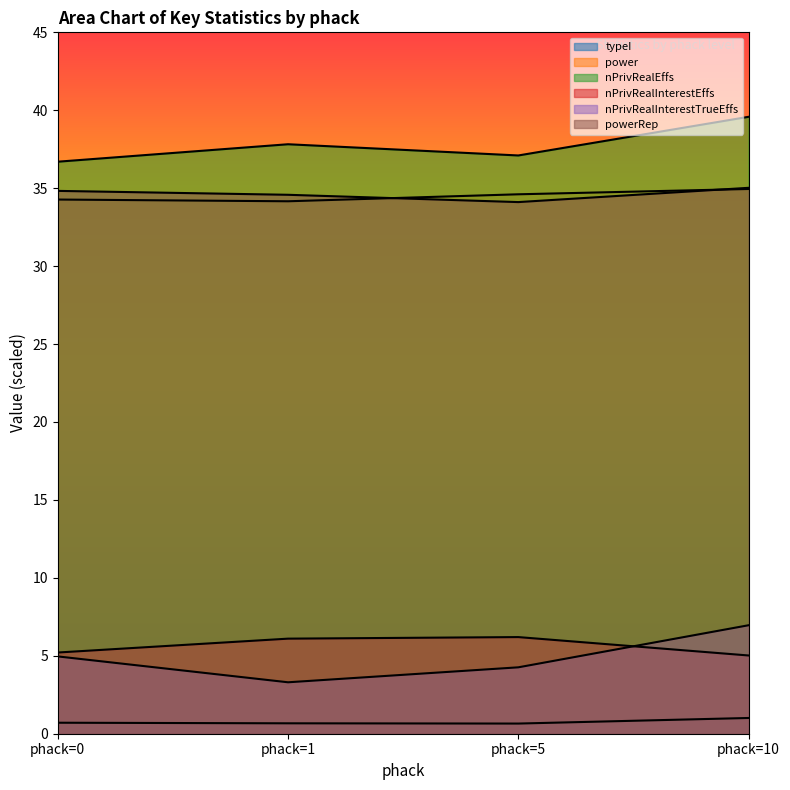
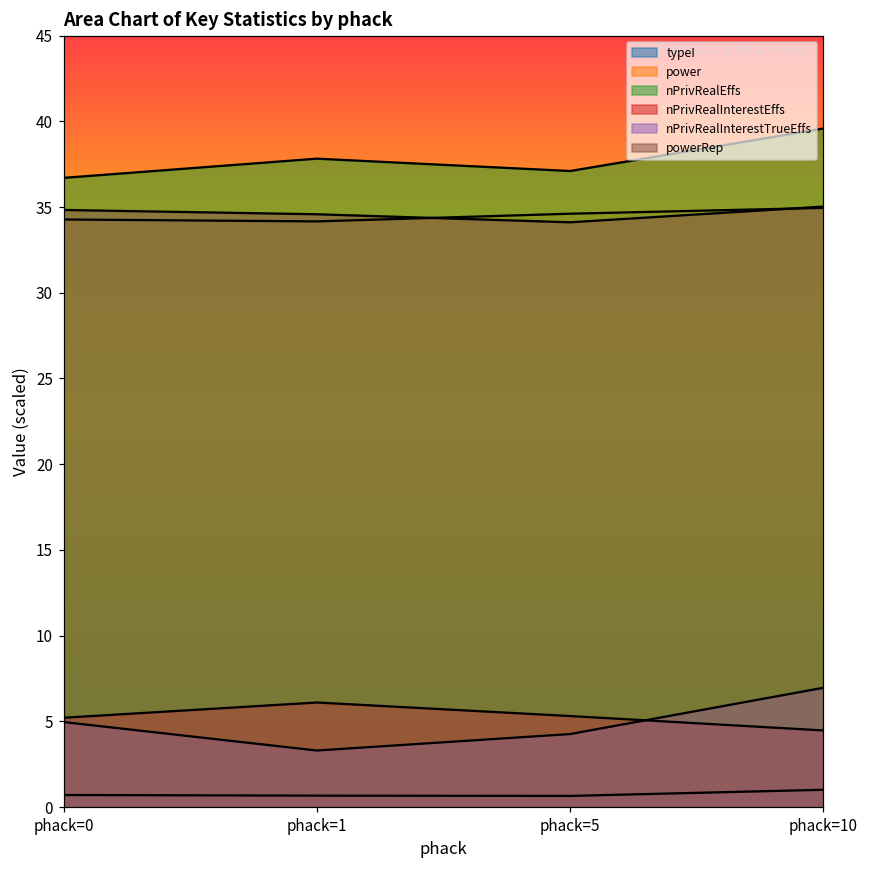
nPrivRealInterestEffs, phack=5: 6.2 -> 5.3
nPrivRealInterestEffs, phack=10: 5.0 -> 4.5
